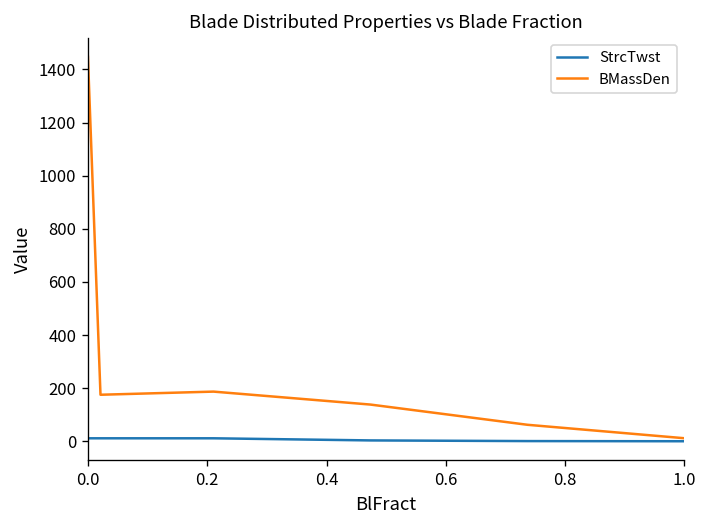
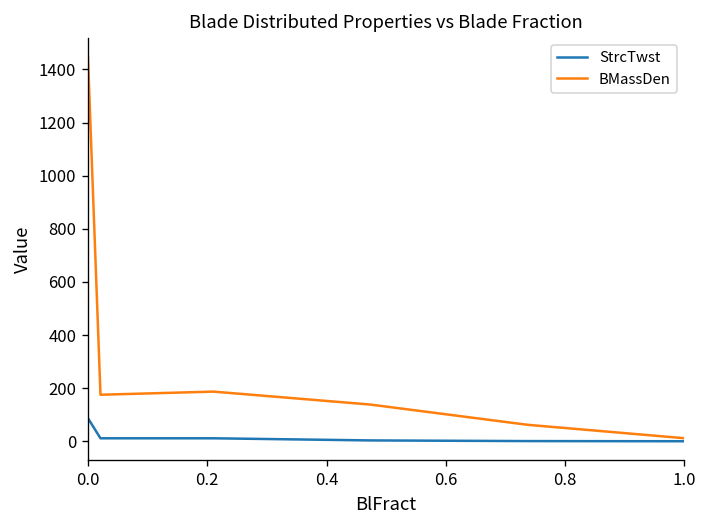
StrcTwst, 0.0: 10 -> 90
